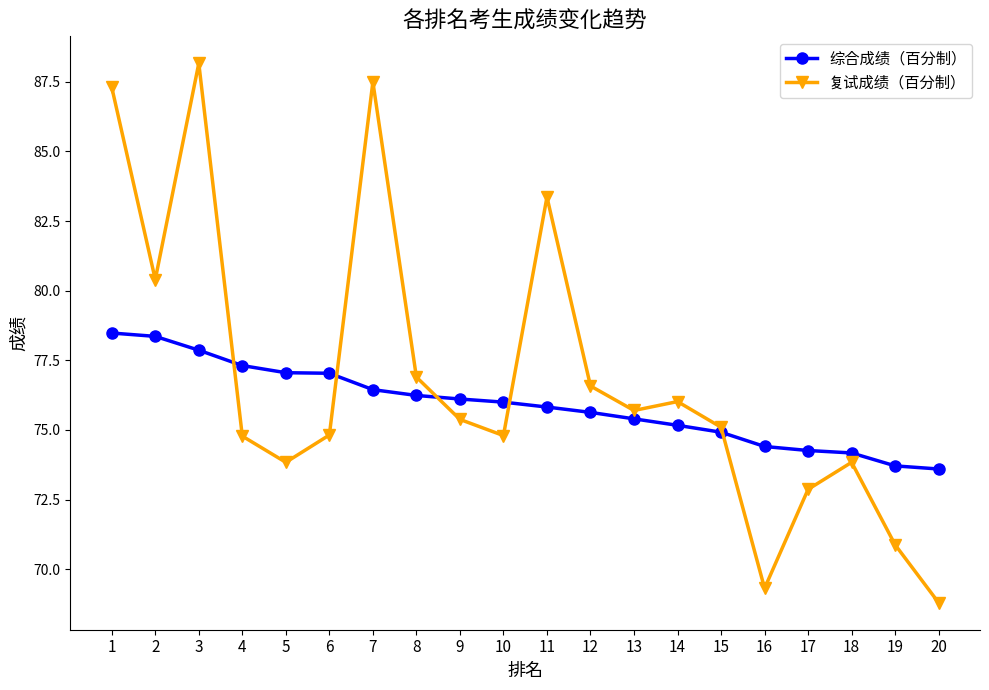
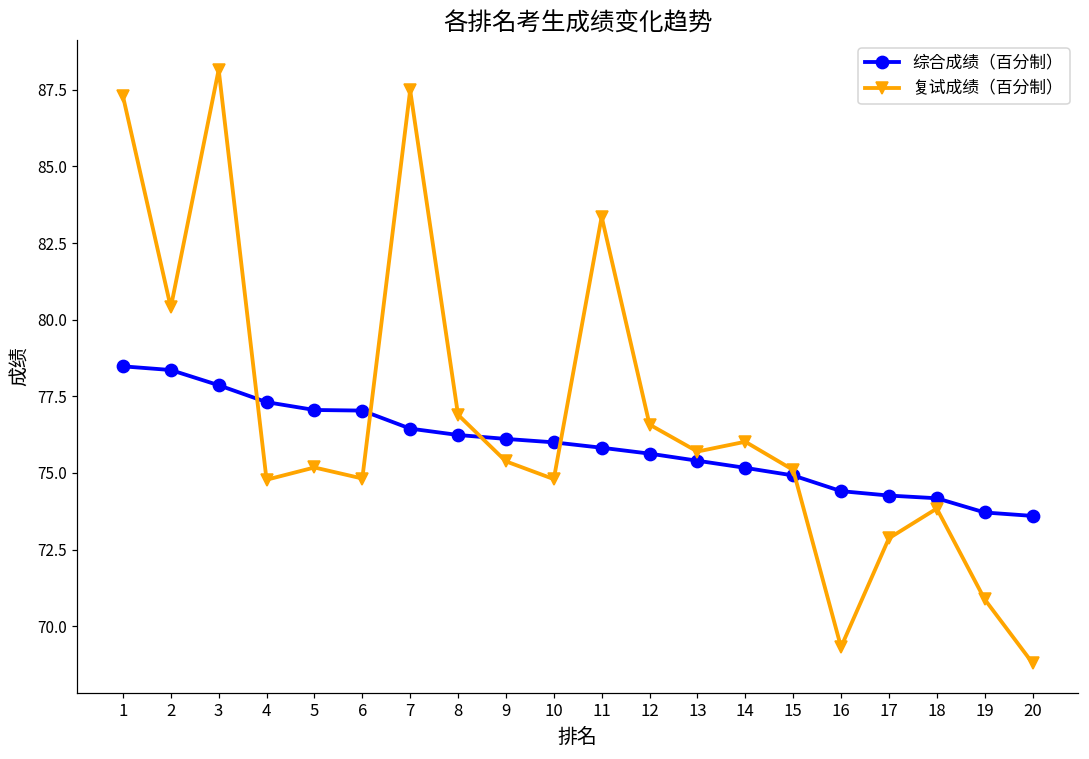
复试成绩（百分制）, 5: 73.8 -> 75.2
